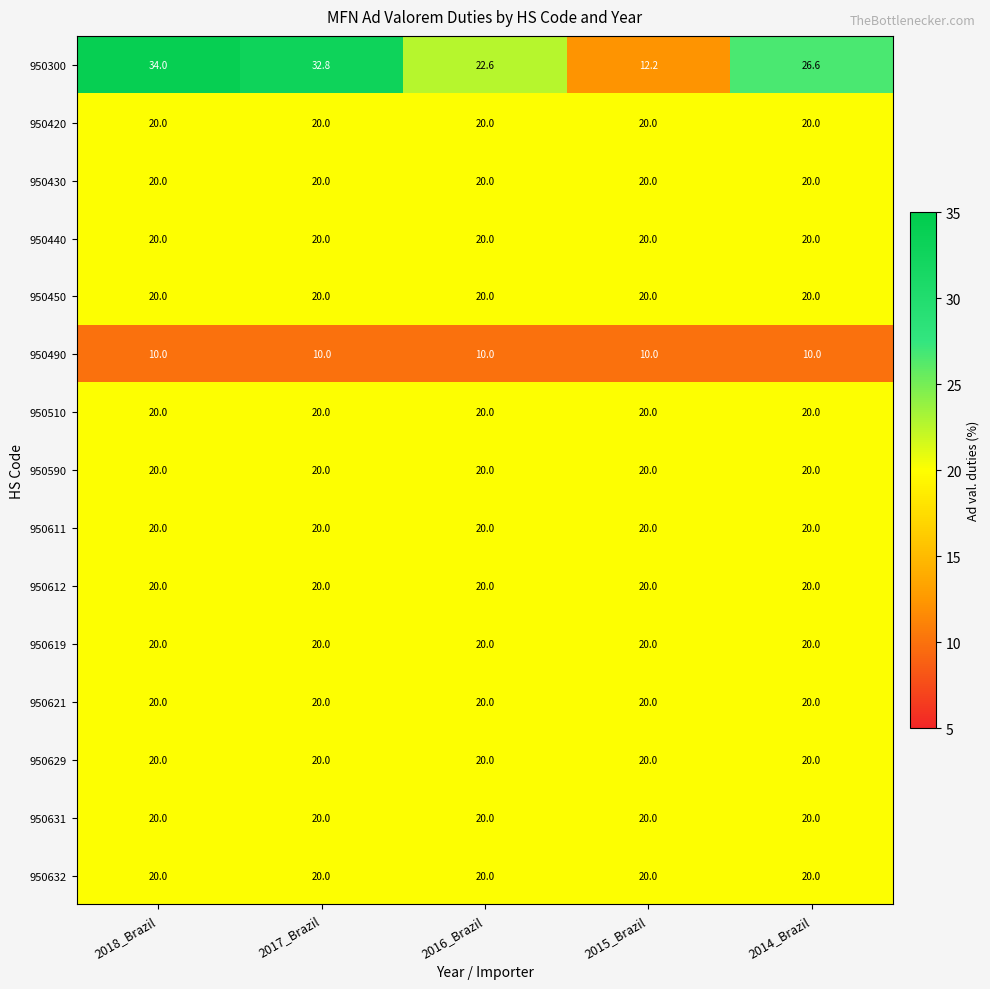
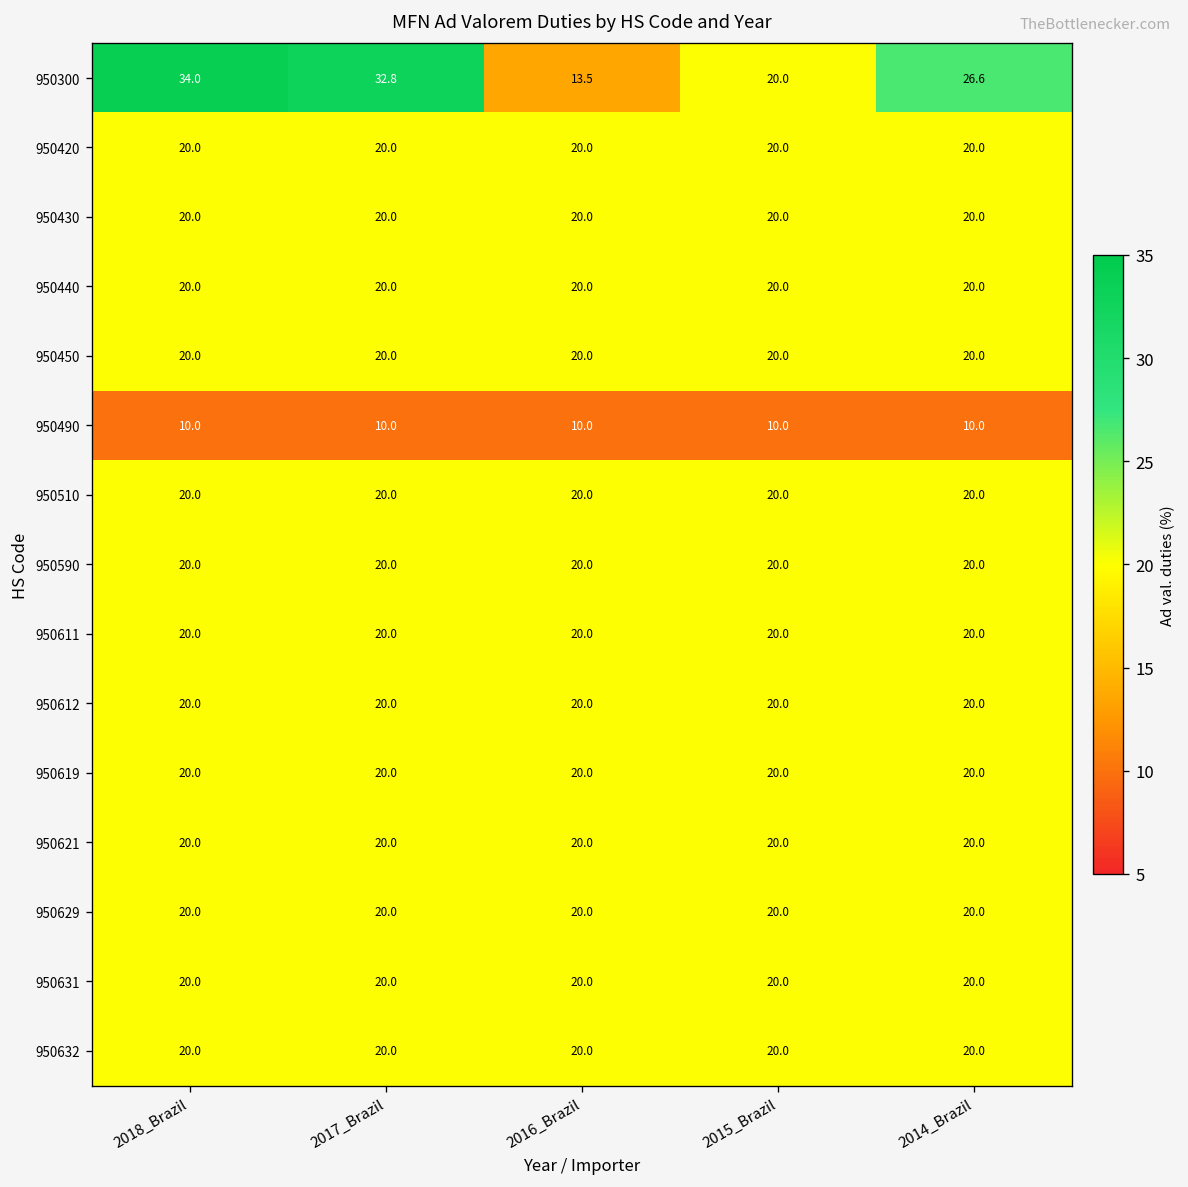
950300, 2016_Brazil: 22.6 -> 13.5
950300, 2015_Brazil: 12.2 -> 20.0
